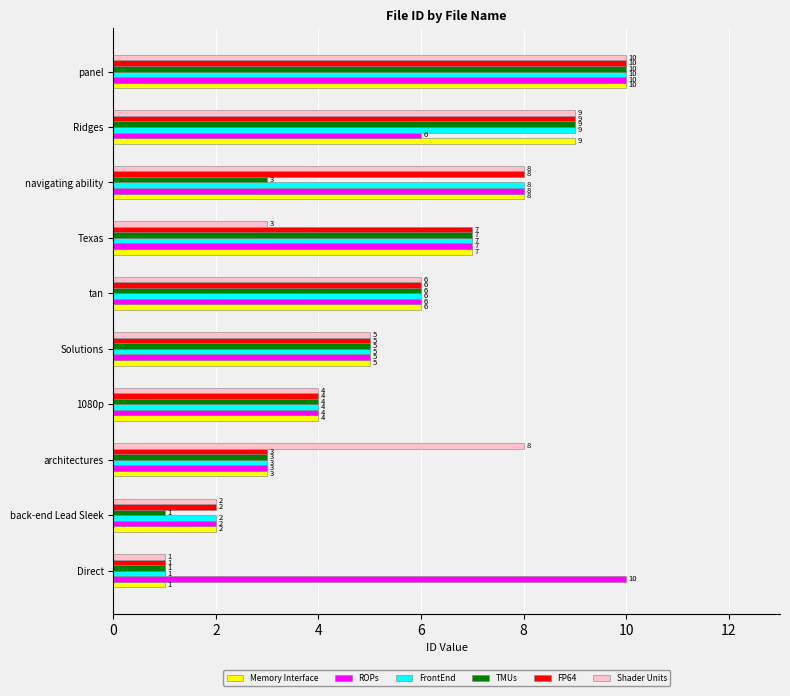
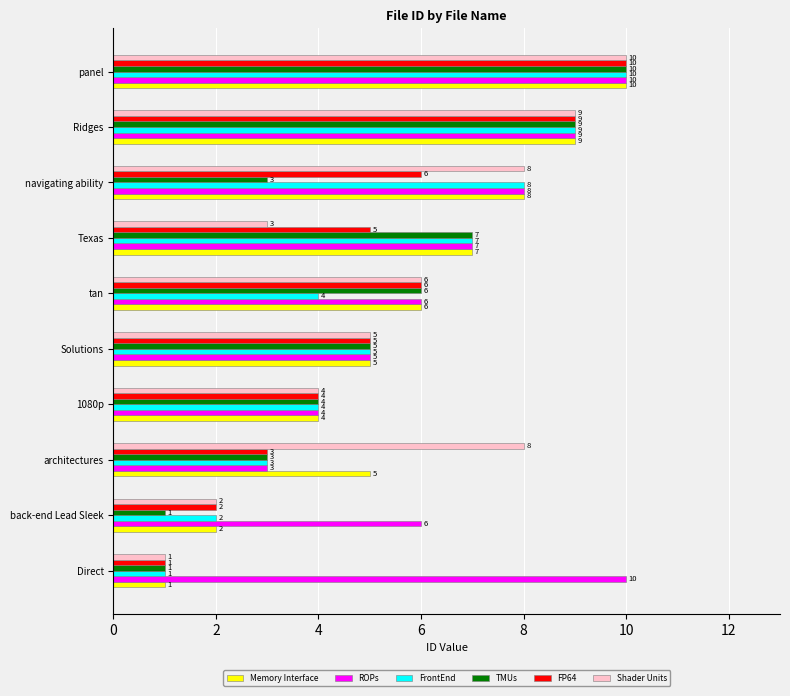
ROPs, Ridges: 6 -> 9
FP64, navigating ability: 8 -> 6
FP64, Texas: 7 -> 5
FrontEnd, tan: 6 -> 4
Memory Interface, architectures: 3 -> 5
ROPs, back-end Lead Sleek: 2 -> 6
